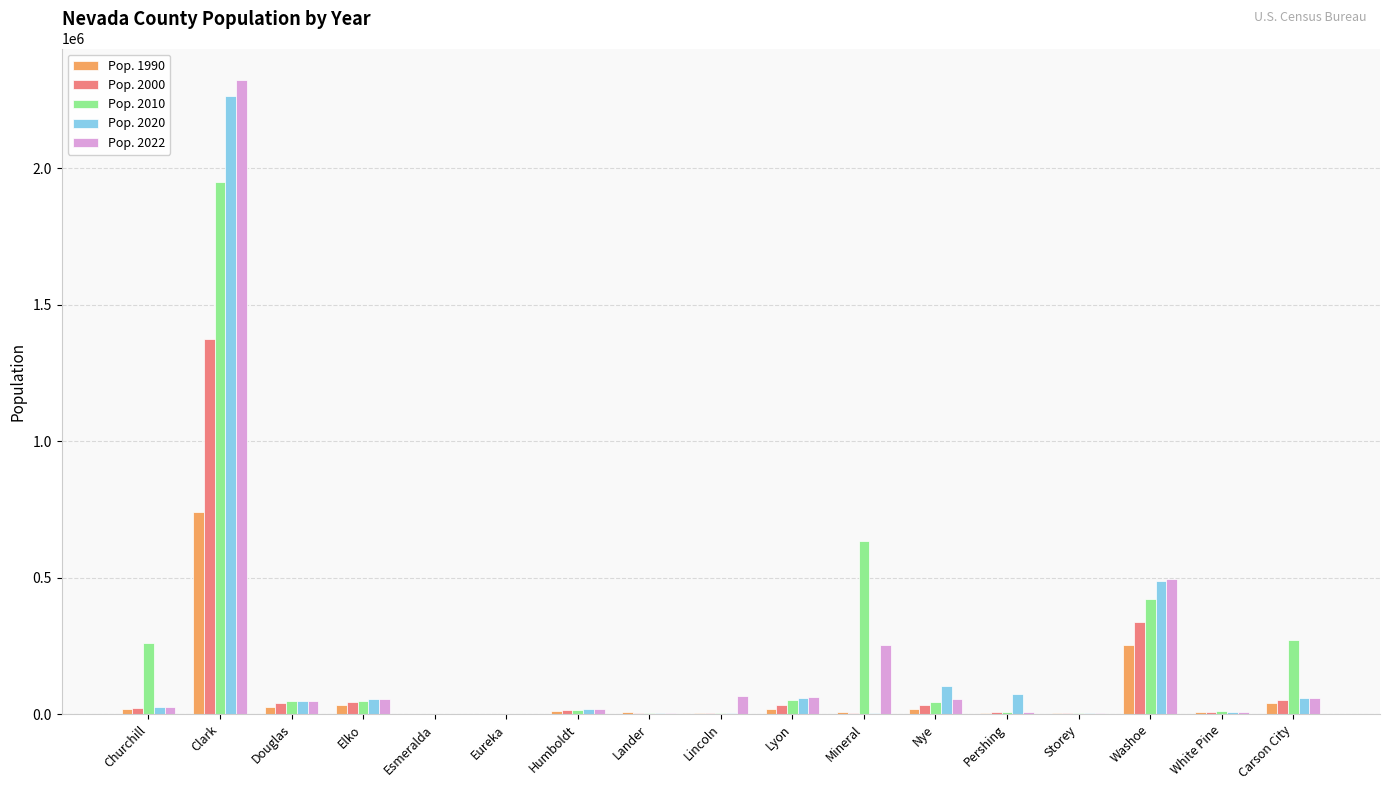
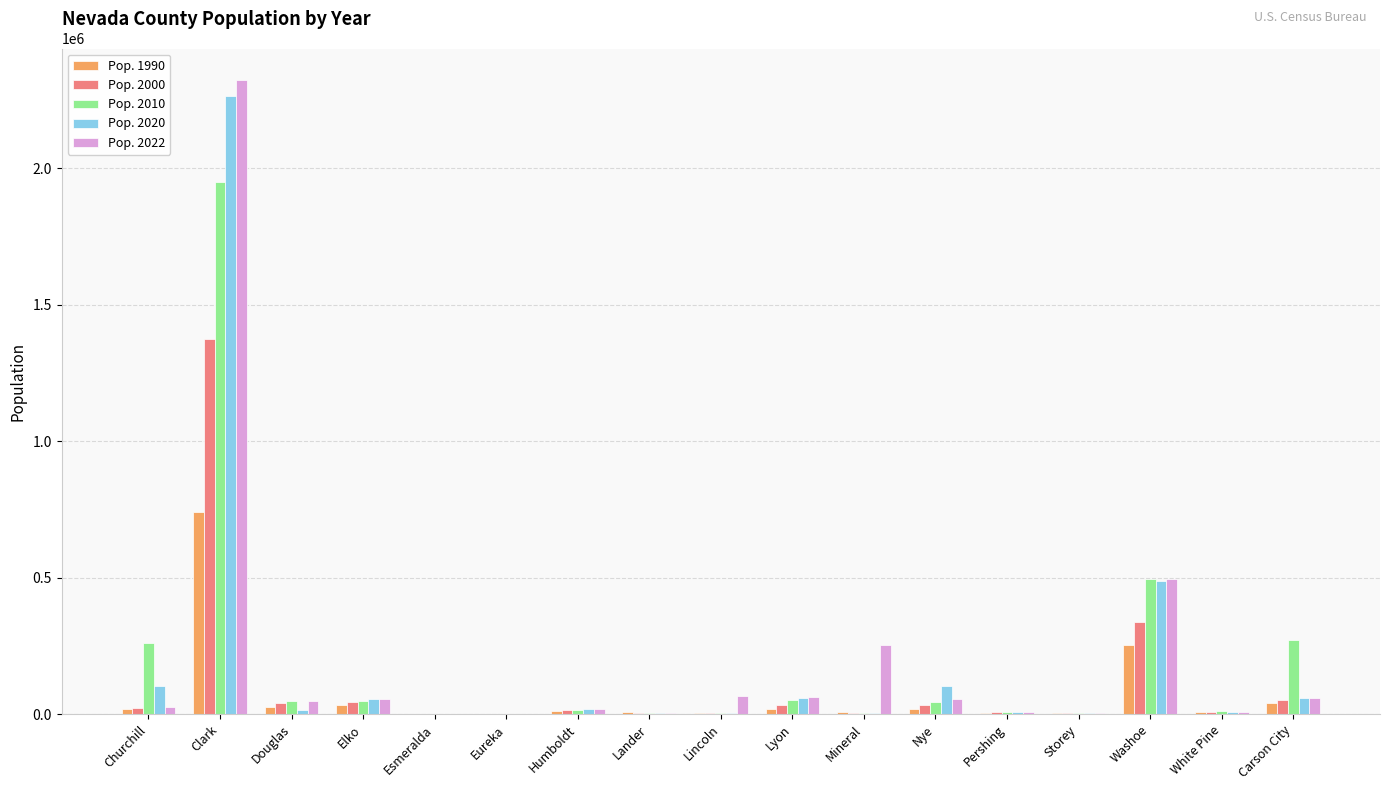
Pop. 2020, Churchill: 30000 -> 100000
Pop. 2020, Douglas: 50000 -> 20000
Pop. 2010, Mineral: 630000 -> 0
Pop. 2020, Pershing: 70000 -> 10000
Pop. 2010, Washoe: 420000 -> 500000
